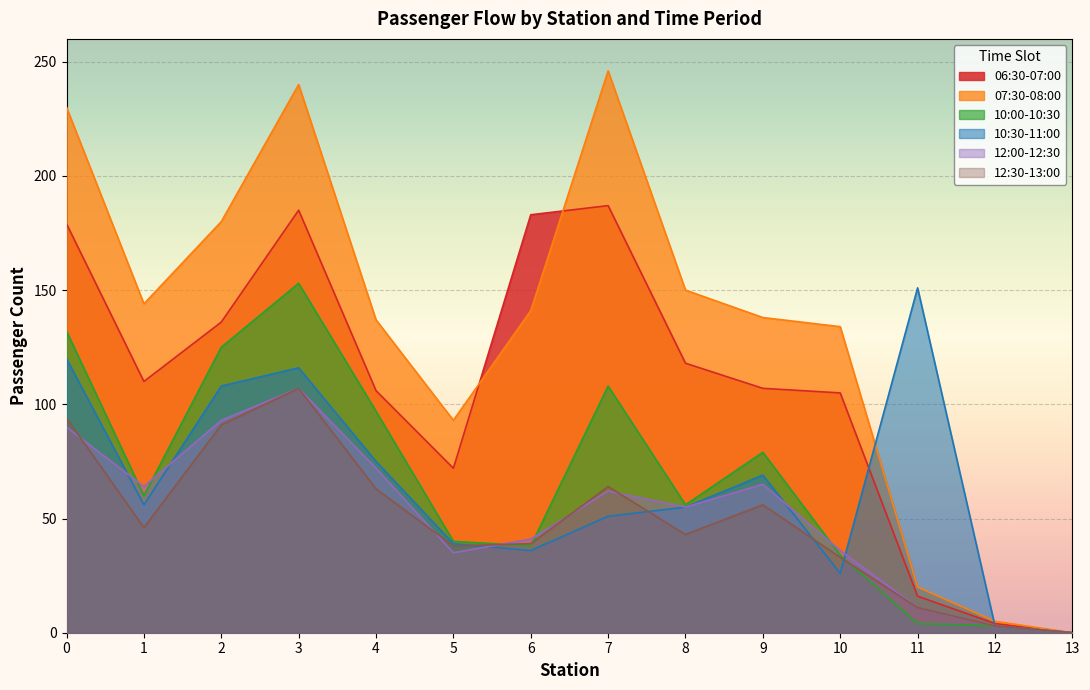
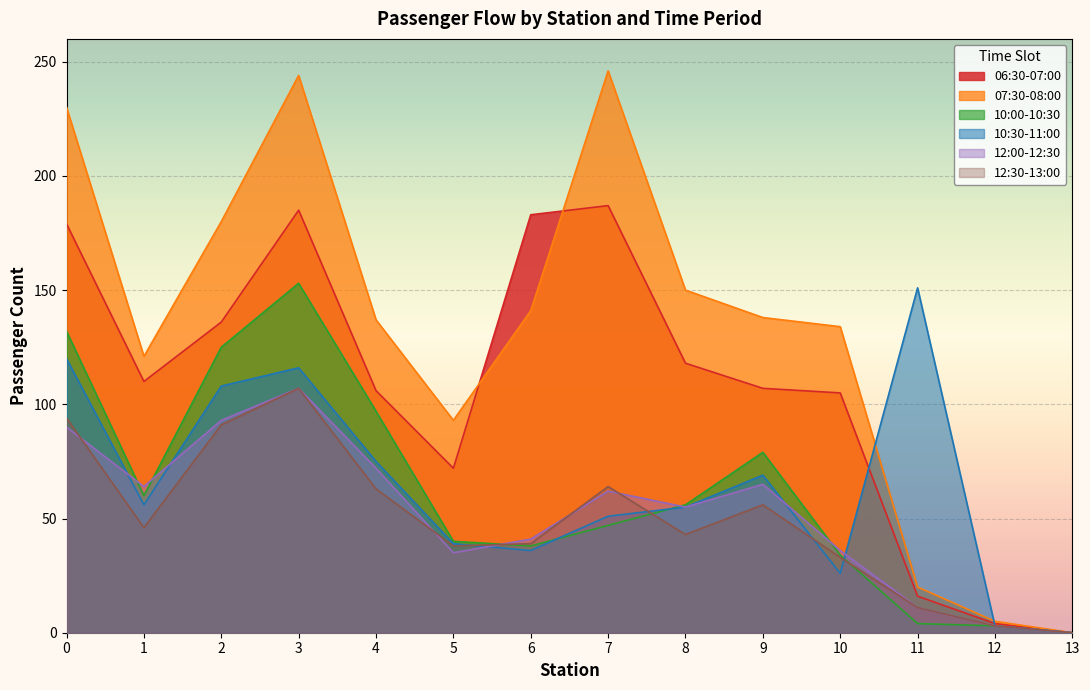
07:30-08:00, 1: 144 -> 121
07:30-08:00, 3: 240 -> 244
10:00-10:30, 7: 108 -> 47
